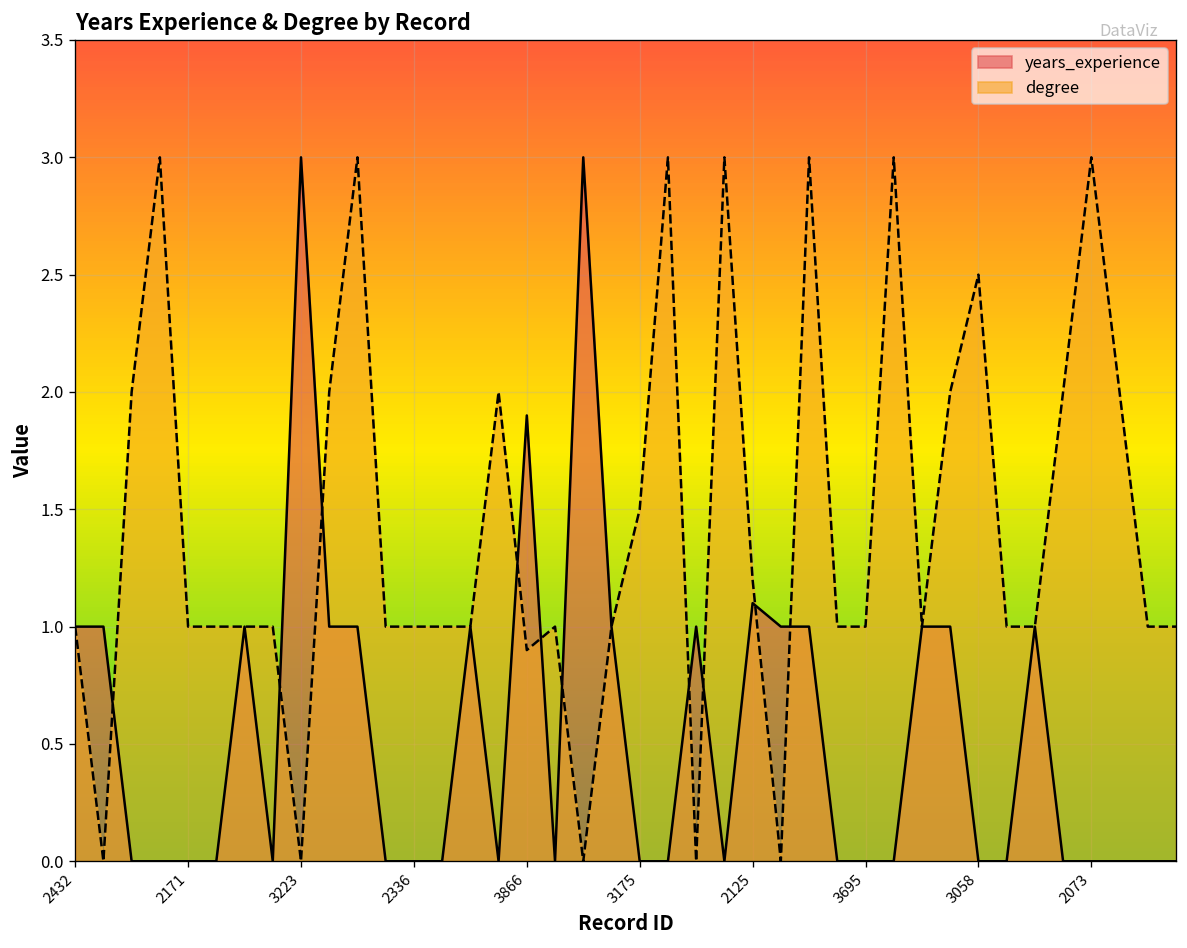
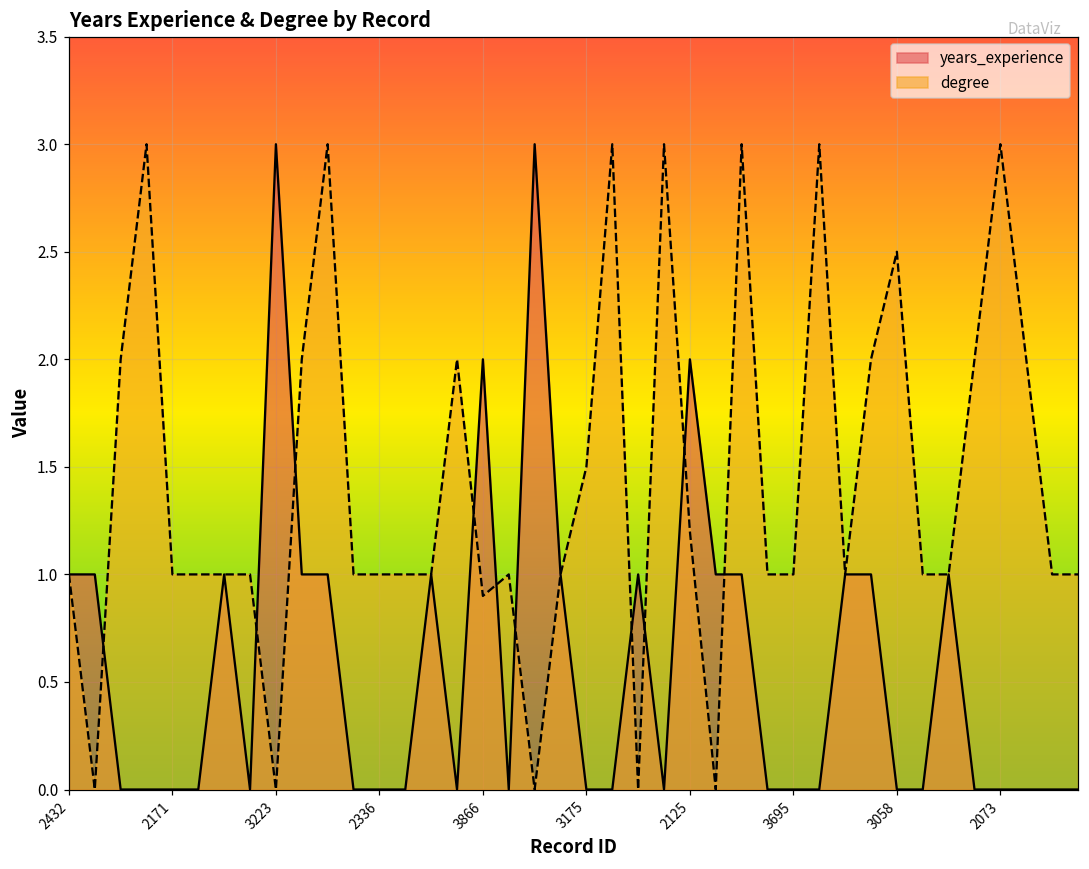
years_experience, 3866: 1.9 -> 2.0
years_experience, 2125: 1.1 -> 2.0
